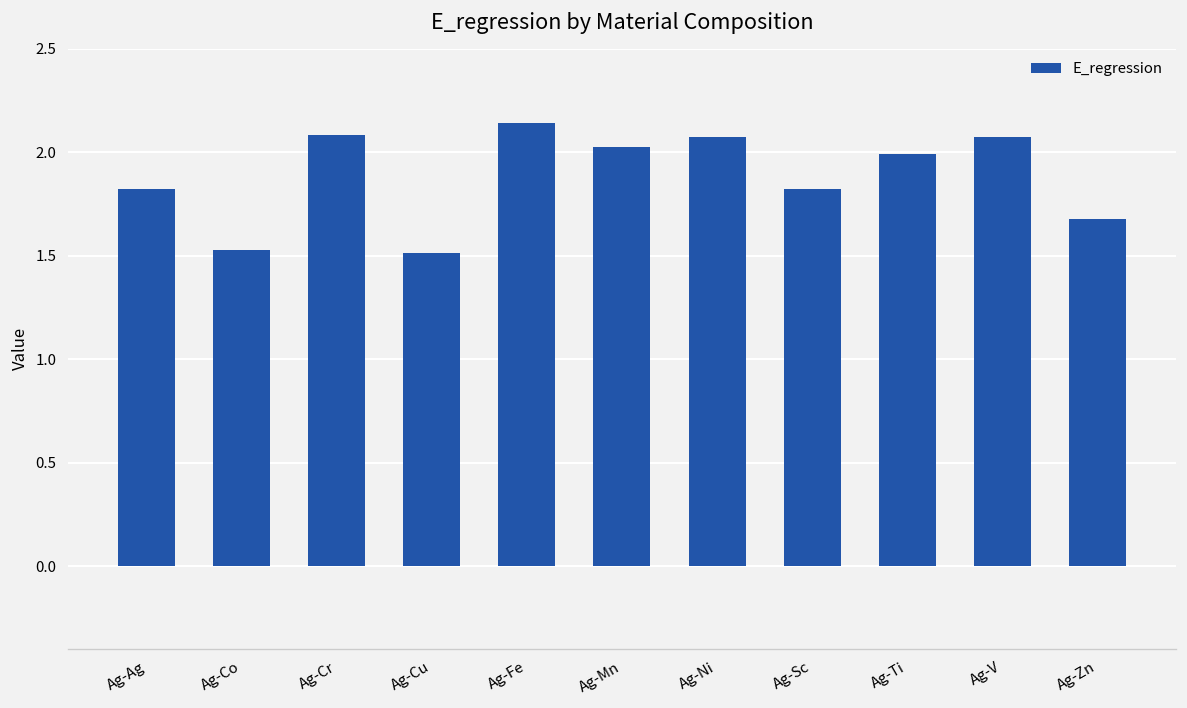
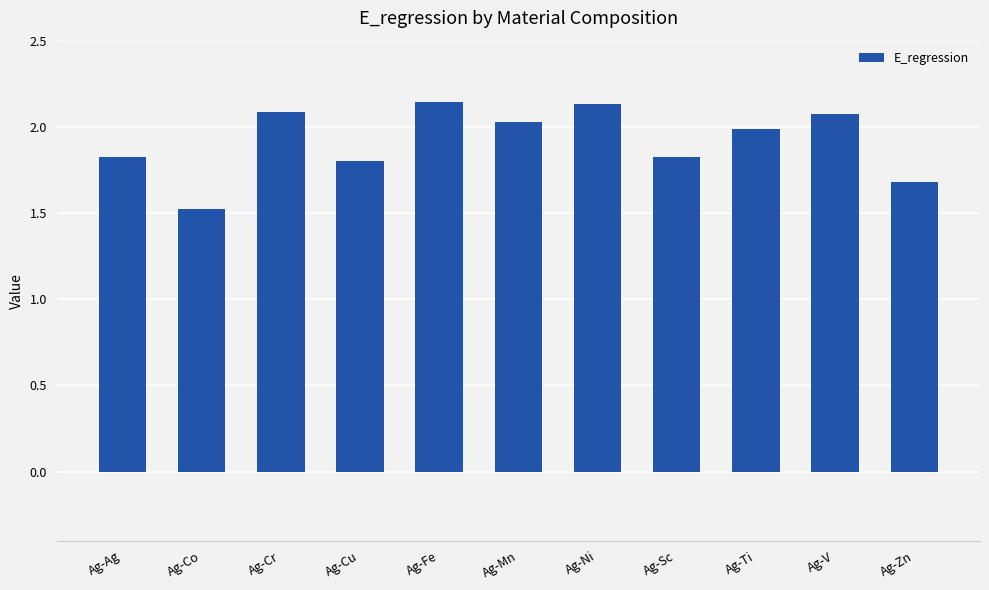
Ag-Cu: 1.51 -> 1.80
Ag-Ni: 2.08 -> 2.13
